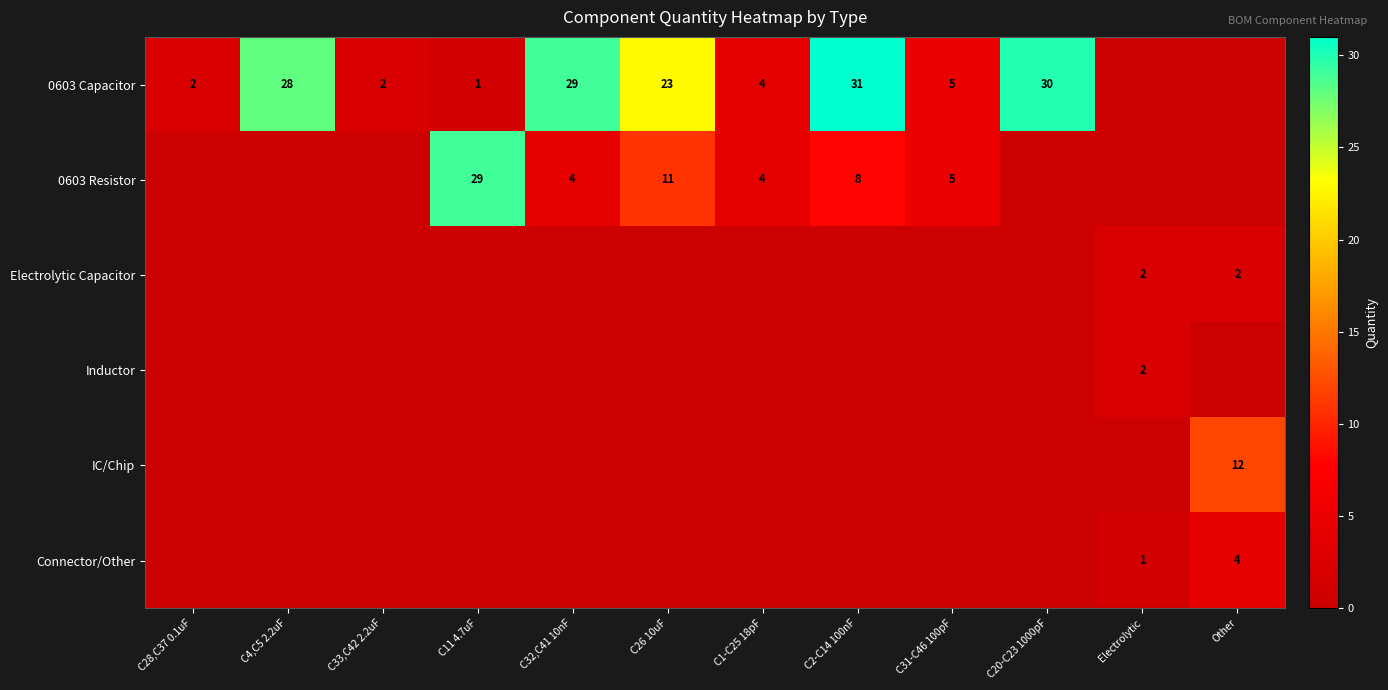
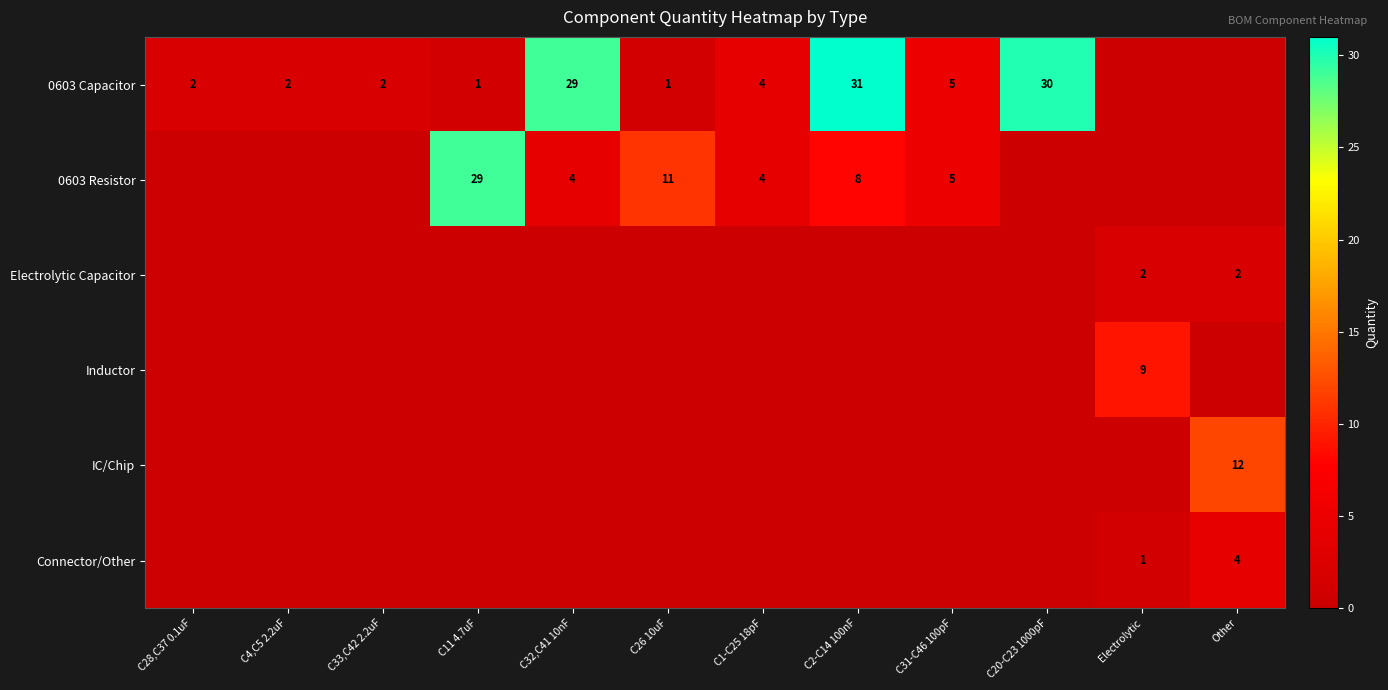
0603 Capacitor, C4,C5 2.2uF: 28 -> 2
0603 Capacitor, C26 10uF: 23 -> 1
Inductor, Electrolytic: 2 -> 9
